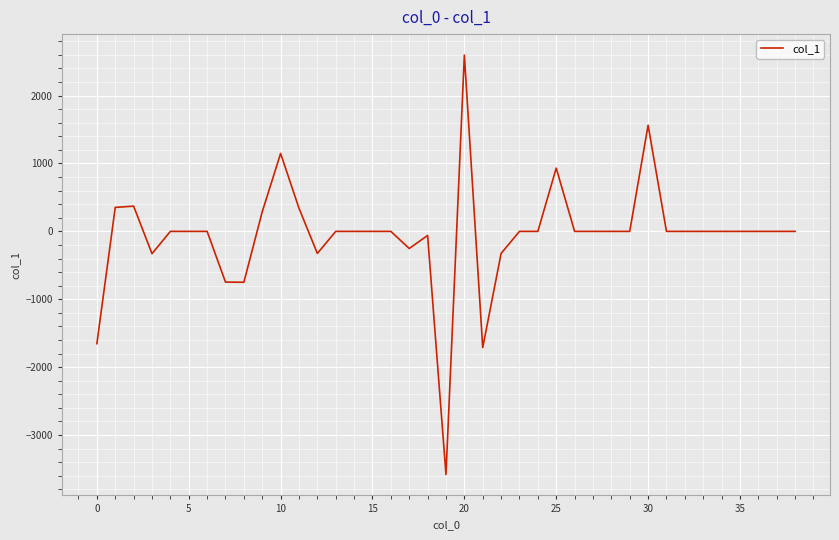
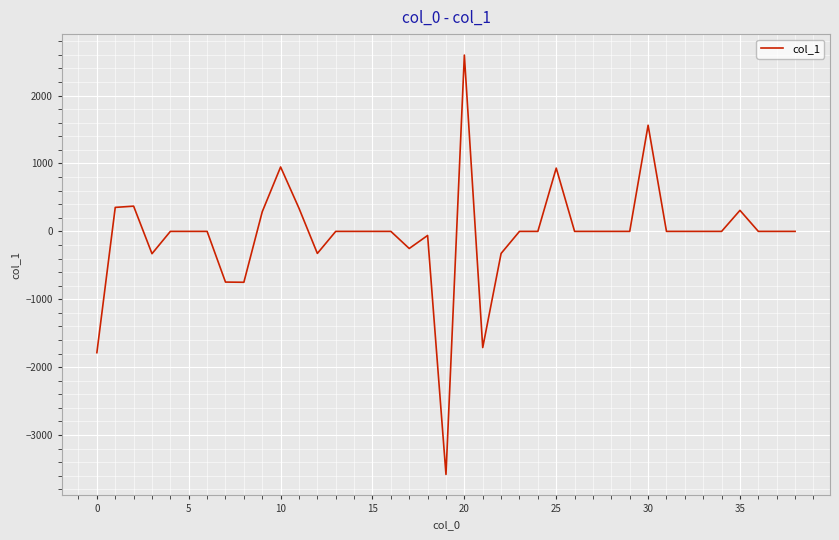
0: -1700 -> -1800
10: 1100 -> 900
35: 0 -> 300
